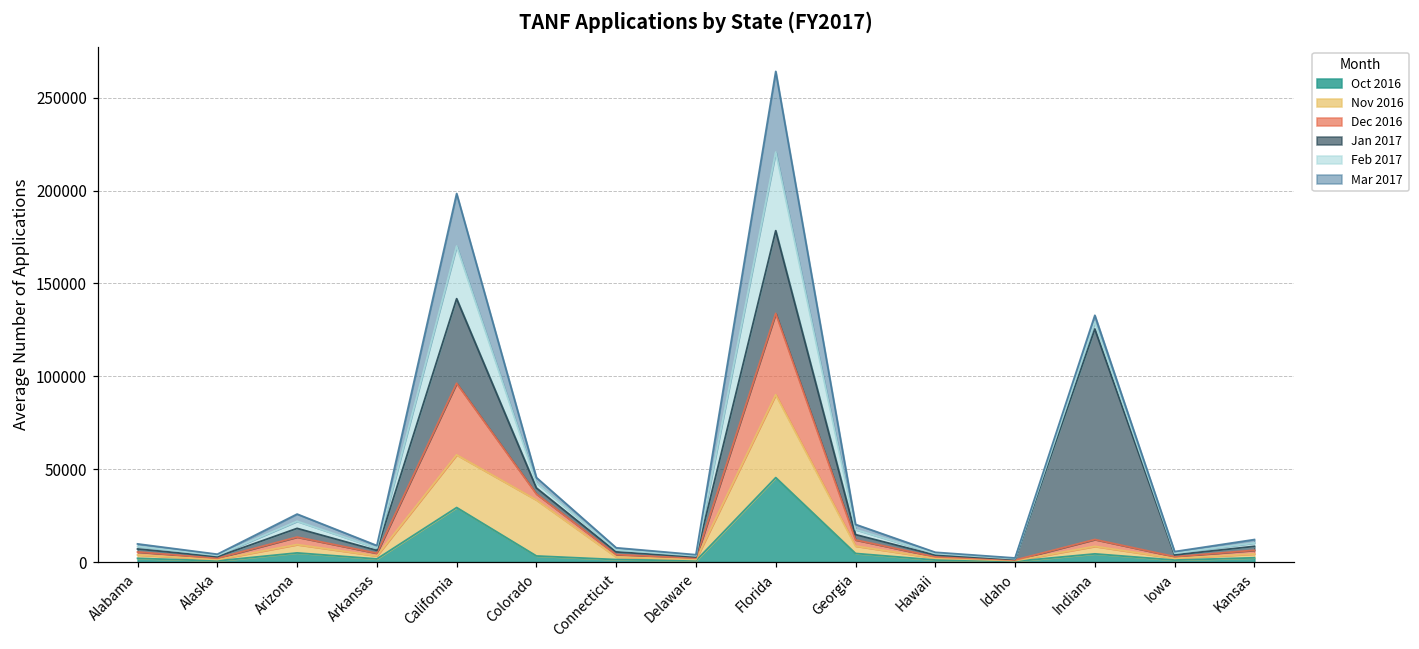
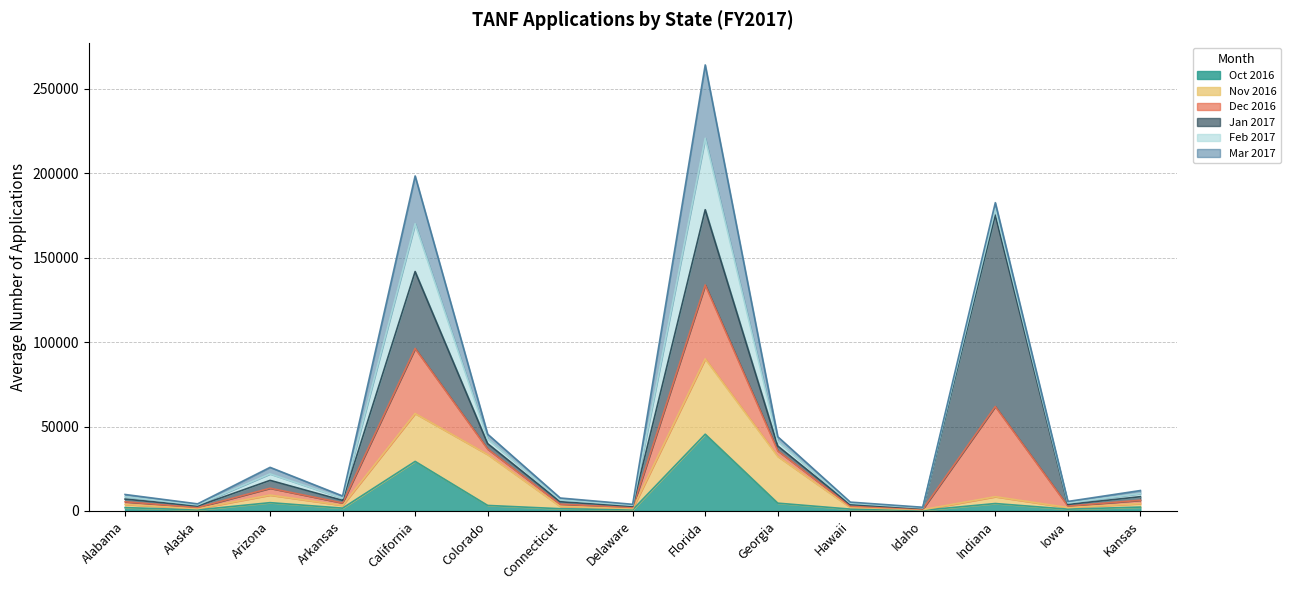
Nov 2016, Georgia: 4000 -> 28000
Dec 2016, Indiana: 4000 -> 53000
